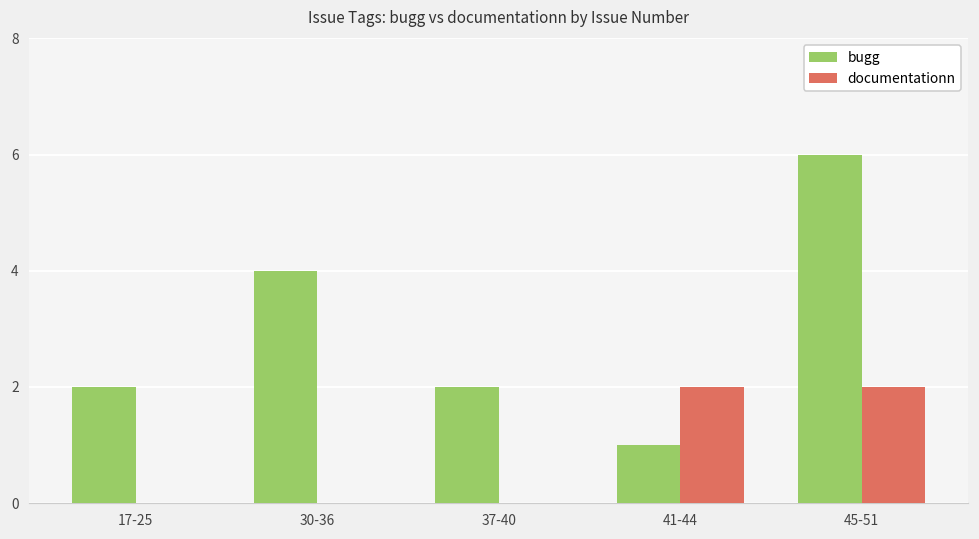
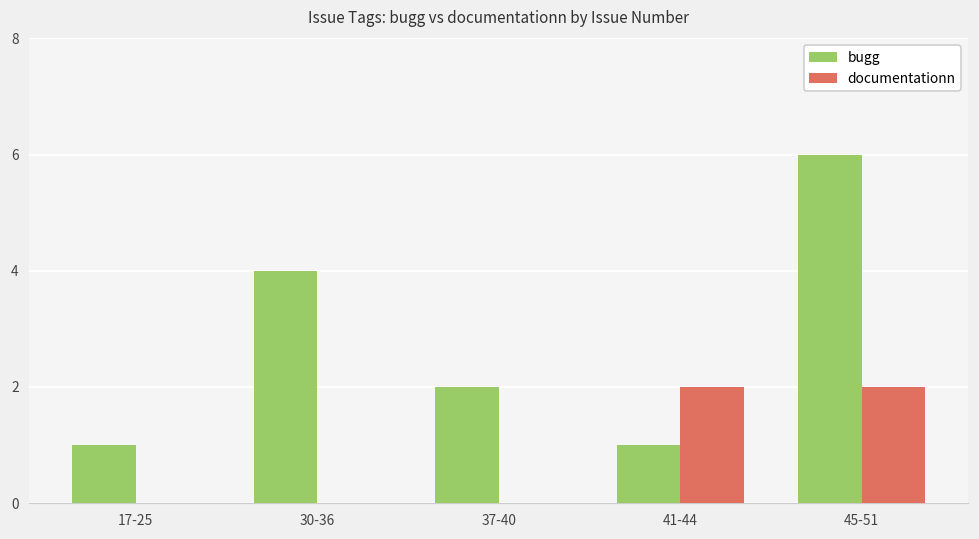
bugg, 17-25: 2 -> 1
